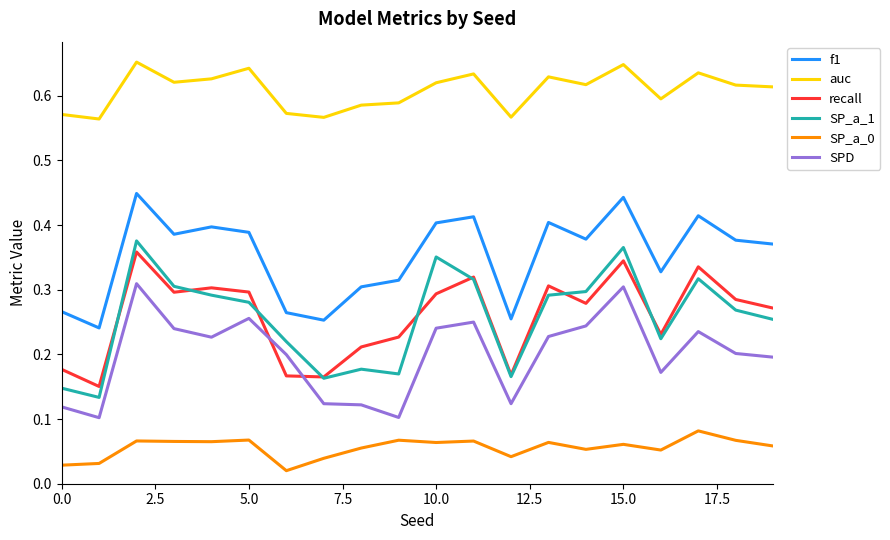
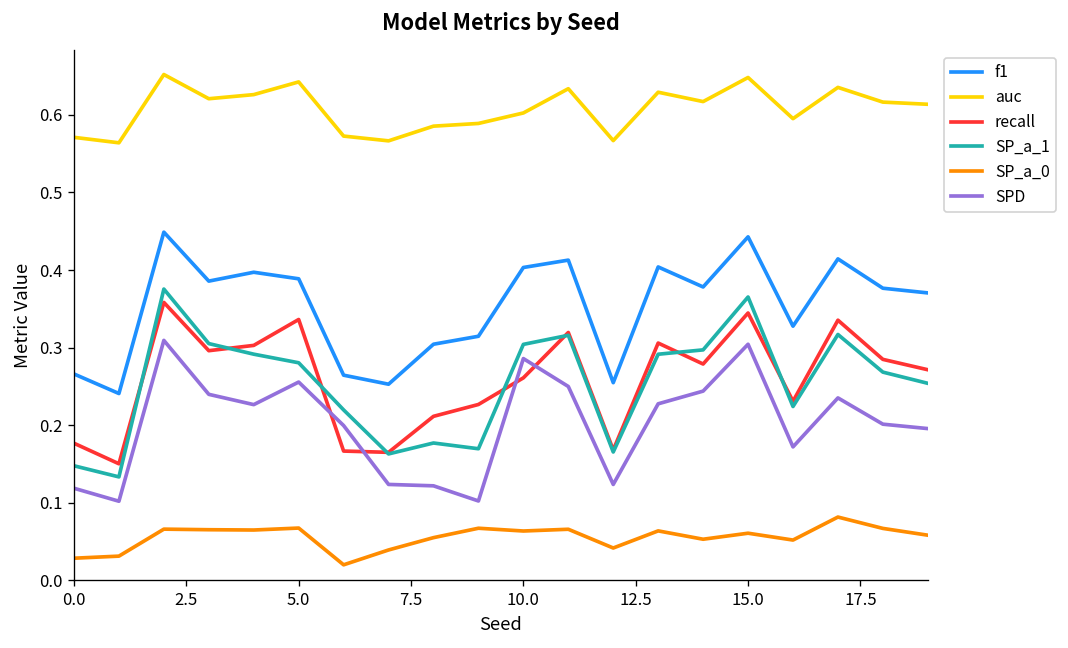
recall, 5.0: 0.30 -> 0.34
auc, 10.0: 0.62 -> 0.60
recall, 10.0: 0.29 -> 0.26
SP_a_1, 10.0: 0.35 -> 0.30
SPD, 10.0: 0.24 -> 0.29
